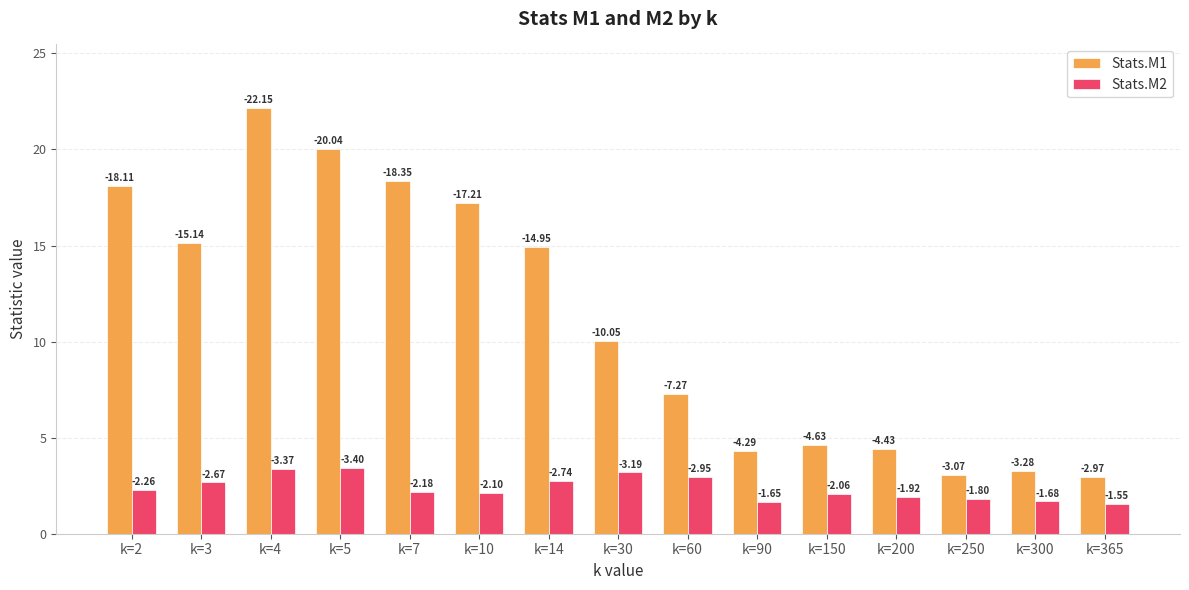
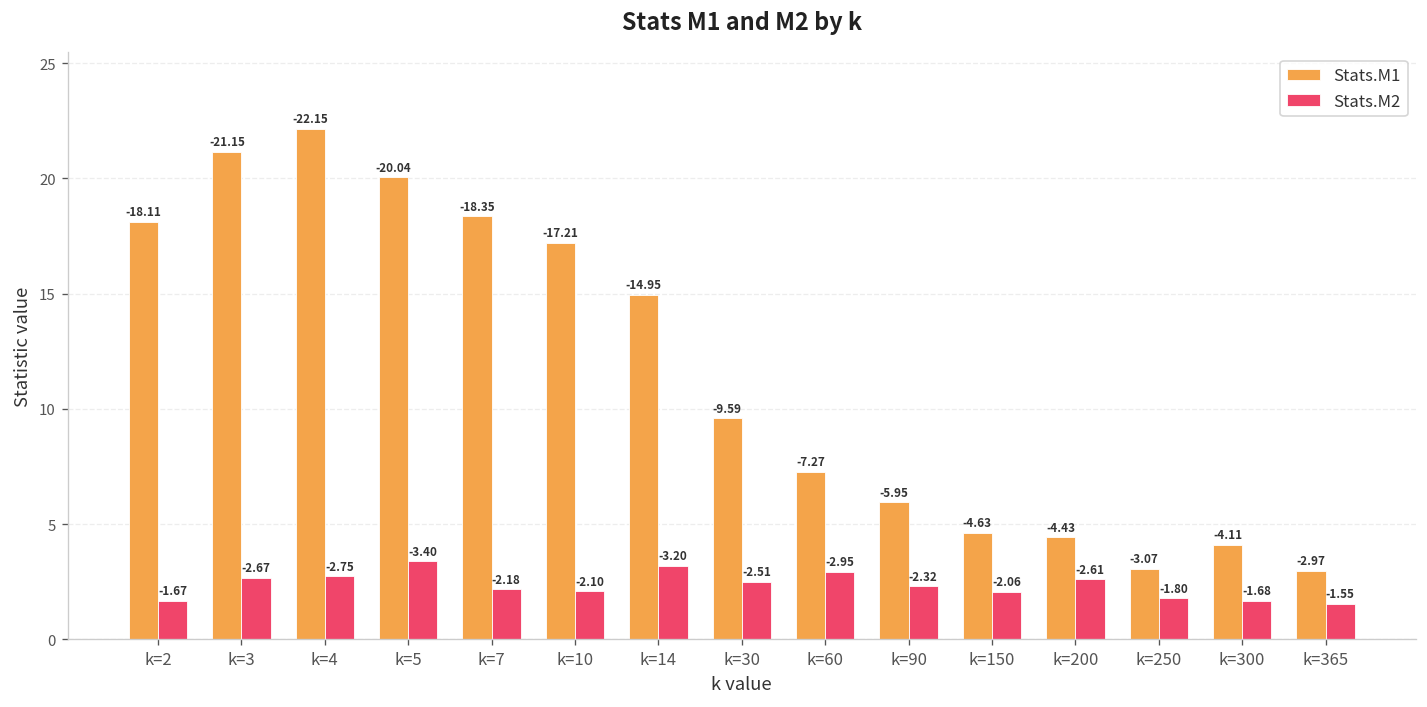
Stats.M2, k=2: -2.26 -> -1.67
Stats.M1, k=3: -15.14 -> -21.15
Stats.M2, k=4: -3.37 -> -2.75
Stats.M2, k=14: -2.74 -> -3.20
Stats.M1, k=30: -10.05 -> -9.59
Stats.M2, k=30: -3.19 -> -2.51
Stats.M1, k=90: -4.29 -> -5.95
Stats.M2, k=90: -1.65 -> -2.32
Stats.M2, k=200: -1.92 -> -2.61
Stats.M1, k=300: -3.28 -> -4.11
